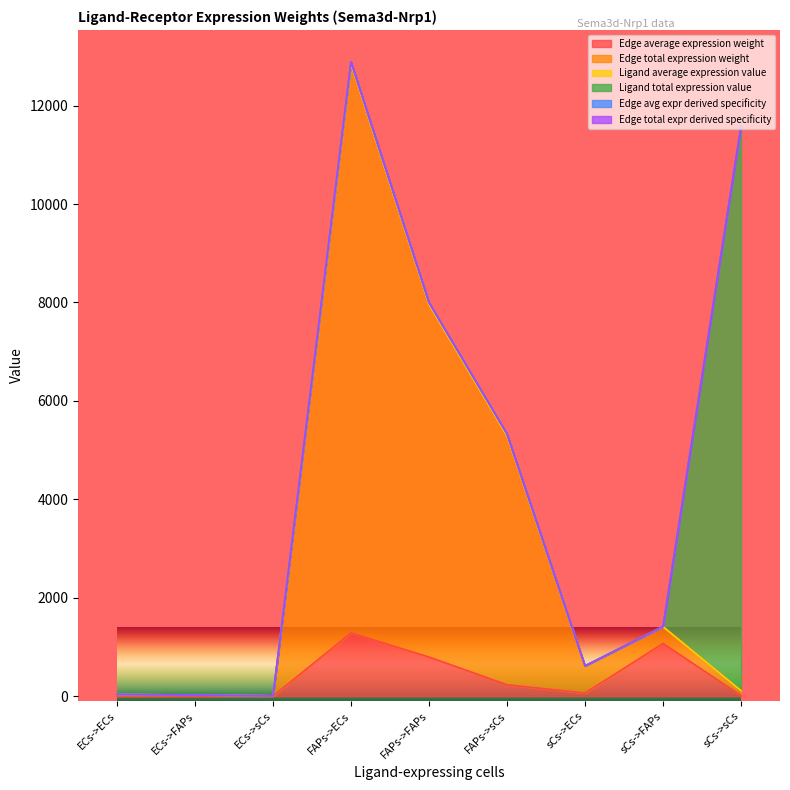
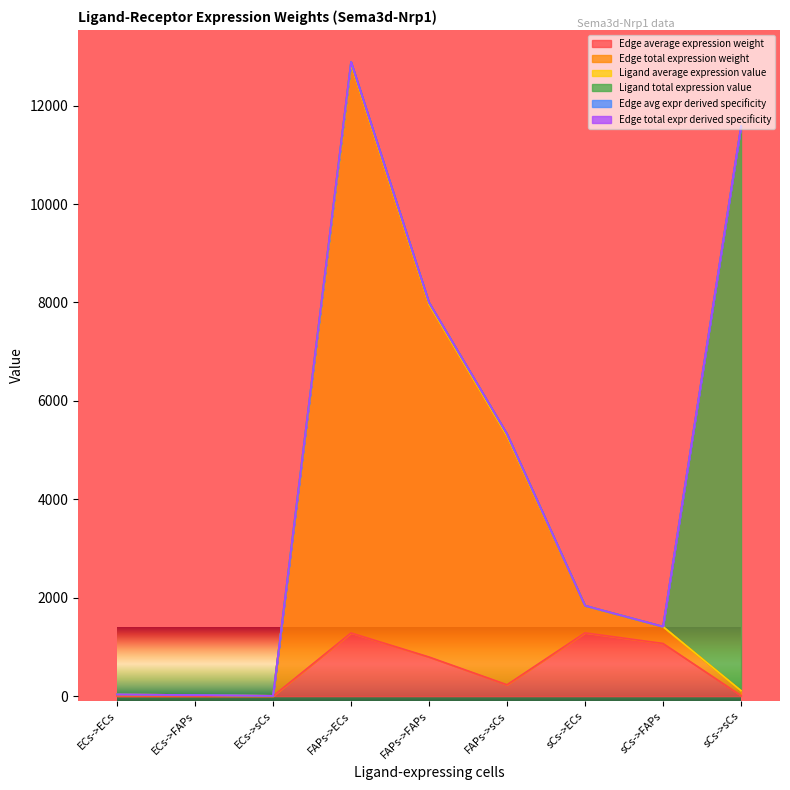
Edge average expression weight, sCs->ECs: 100 -> 1300
